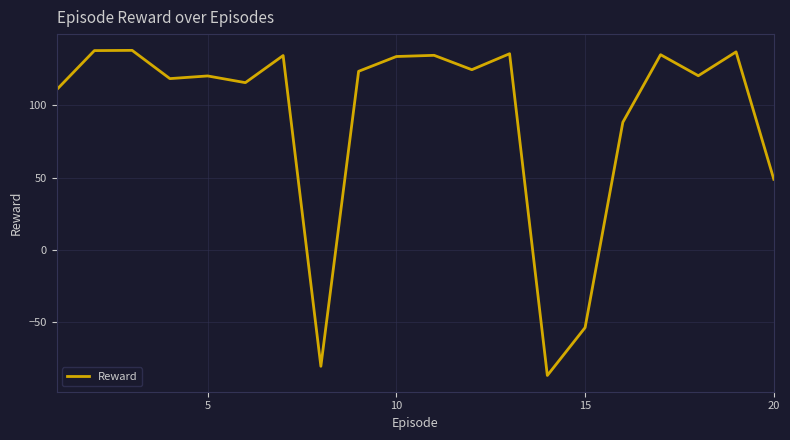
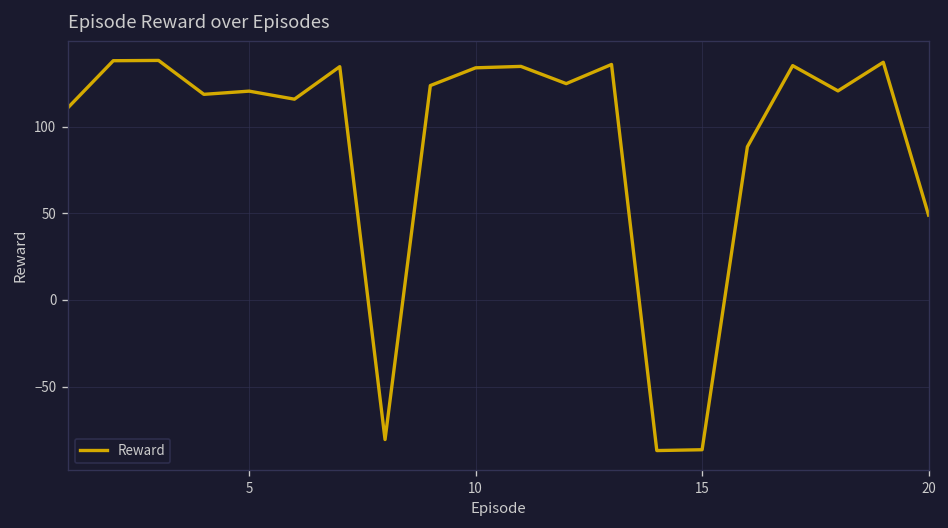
15: -54 -> -86
